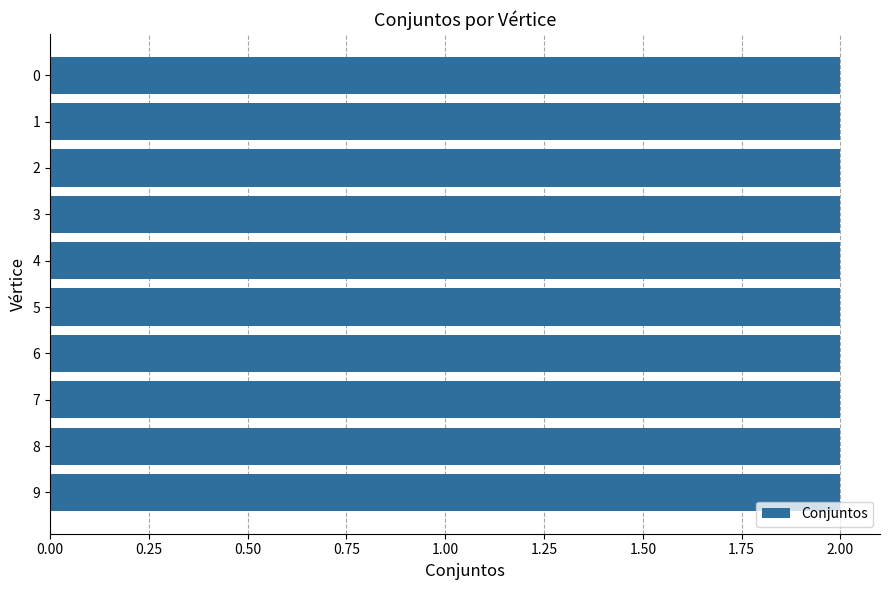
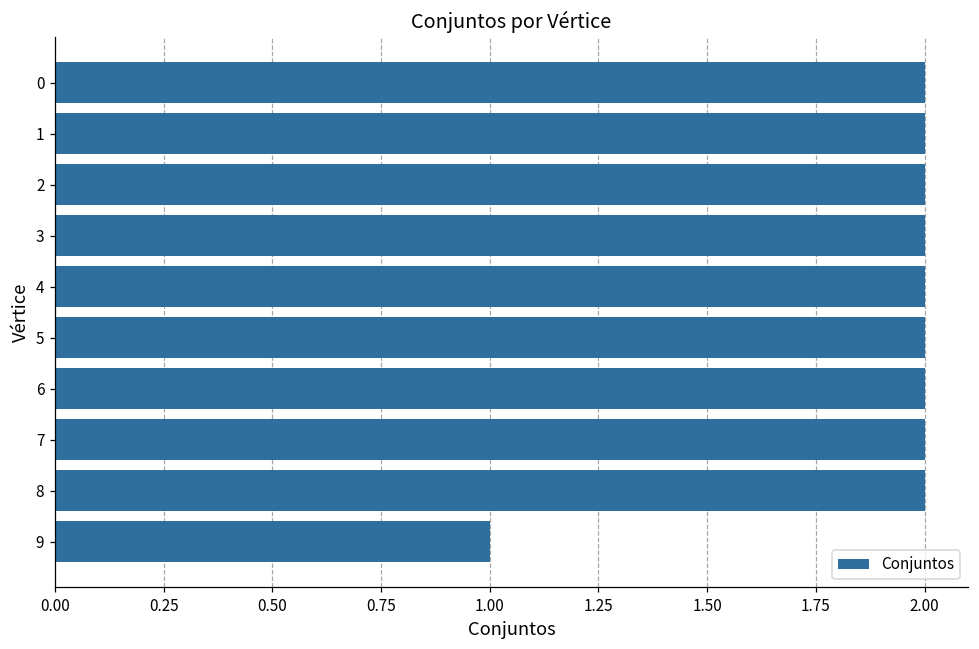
9: 2 -> 1
